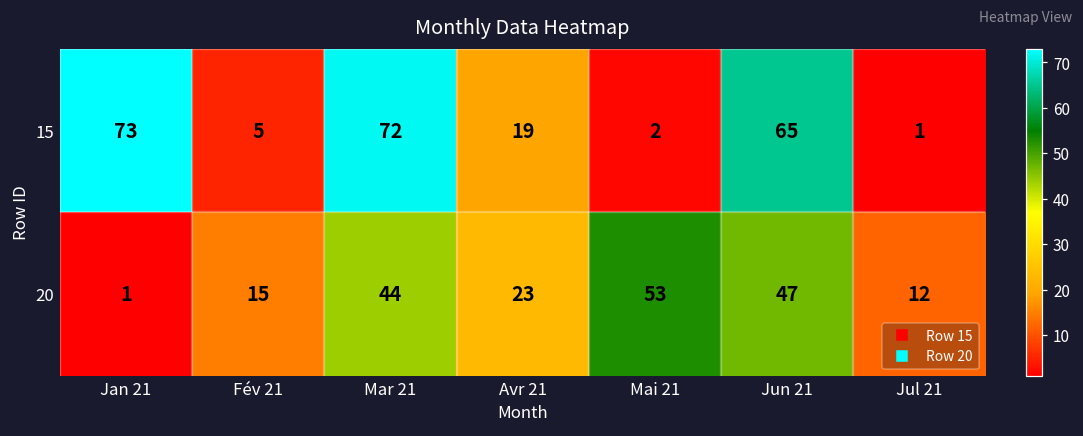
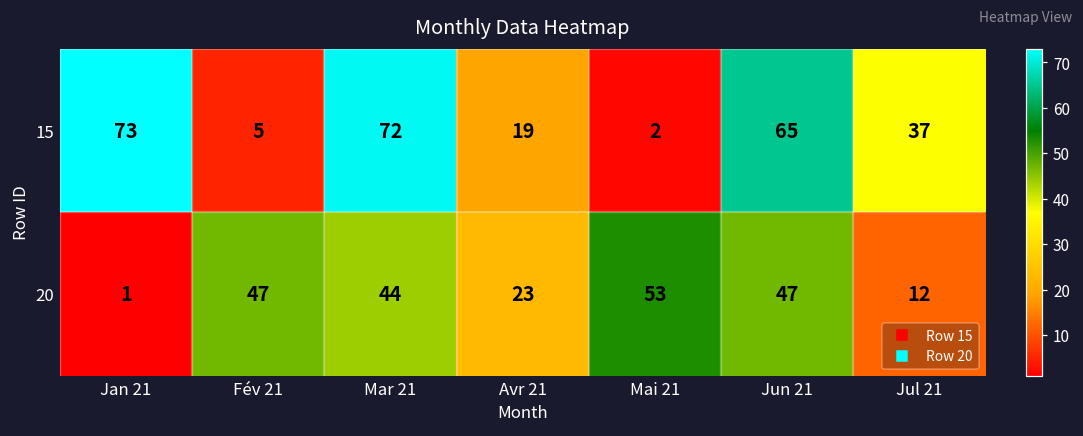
15, Jul 21: 1 -> 37
20, Fév 21: 15 -> 47
